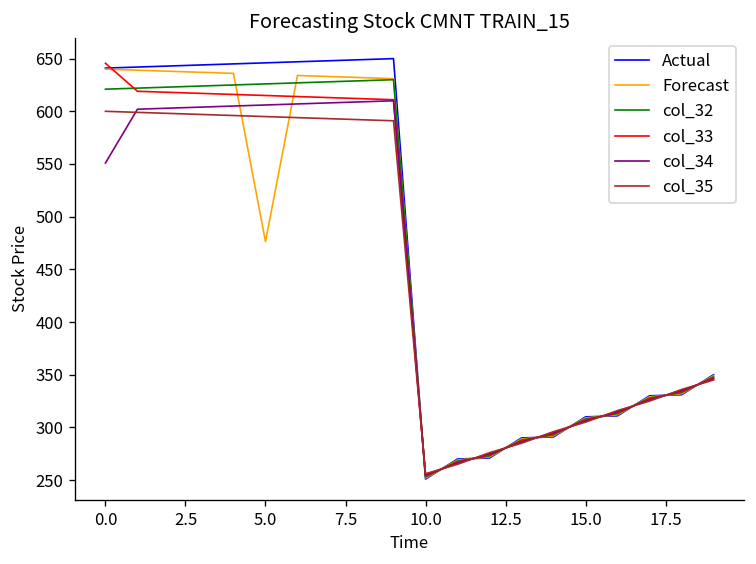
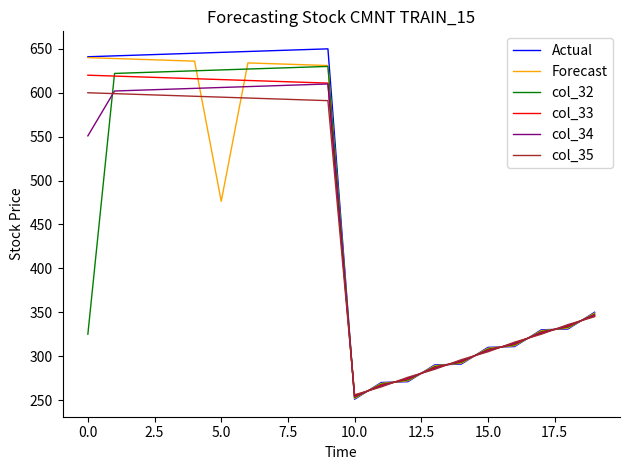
col_32, 0.0: 620 -> 330
col_33, 0.0: 650 -> 620
